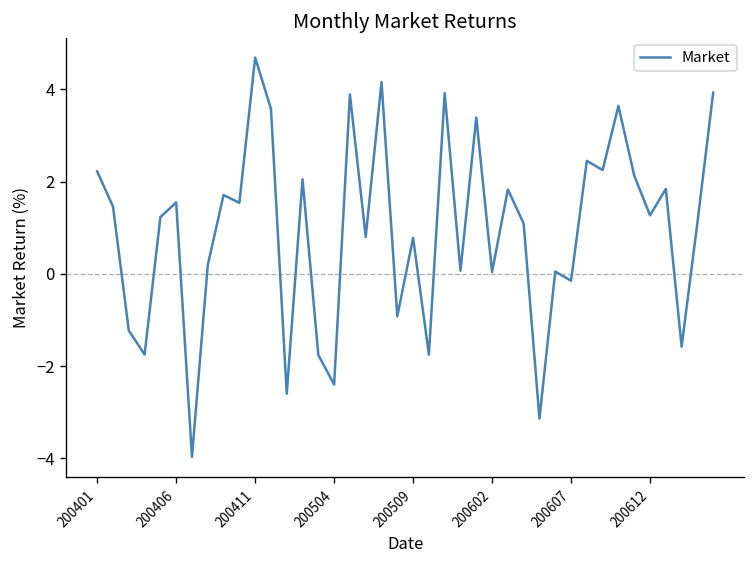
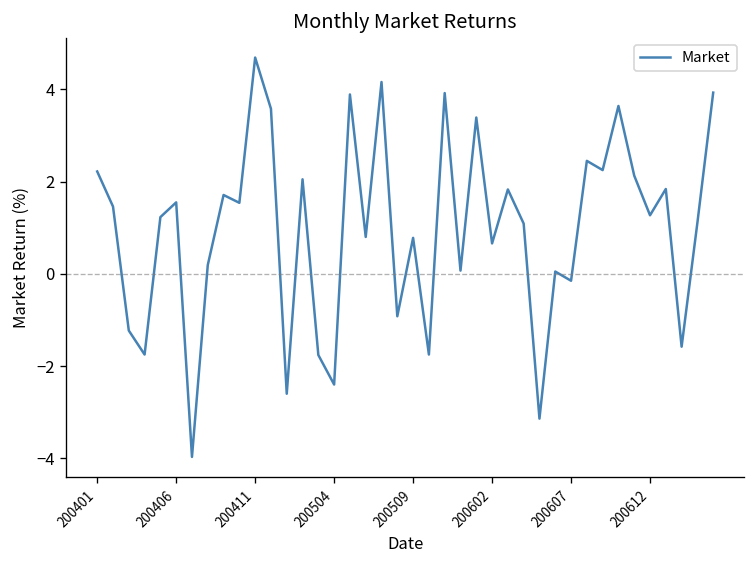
200602: 0.0 -> 0.7
